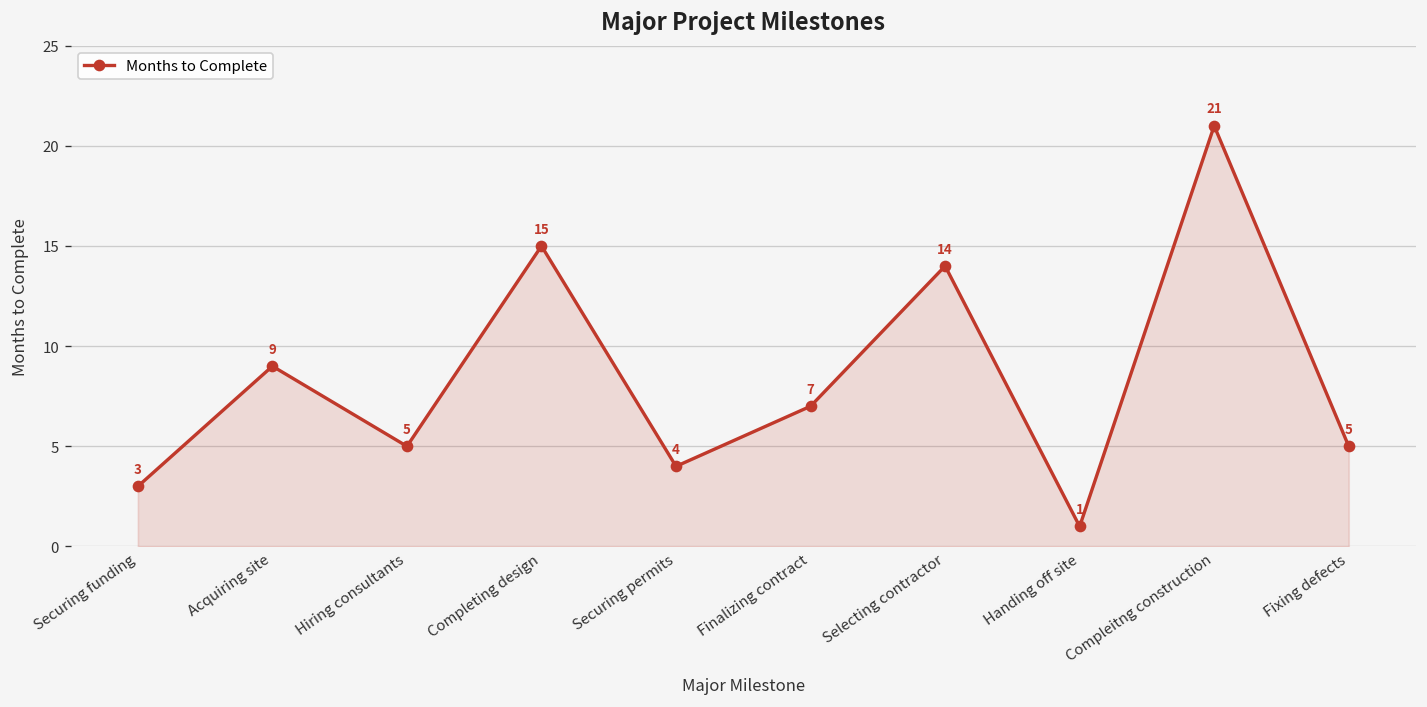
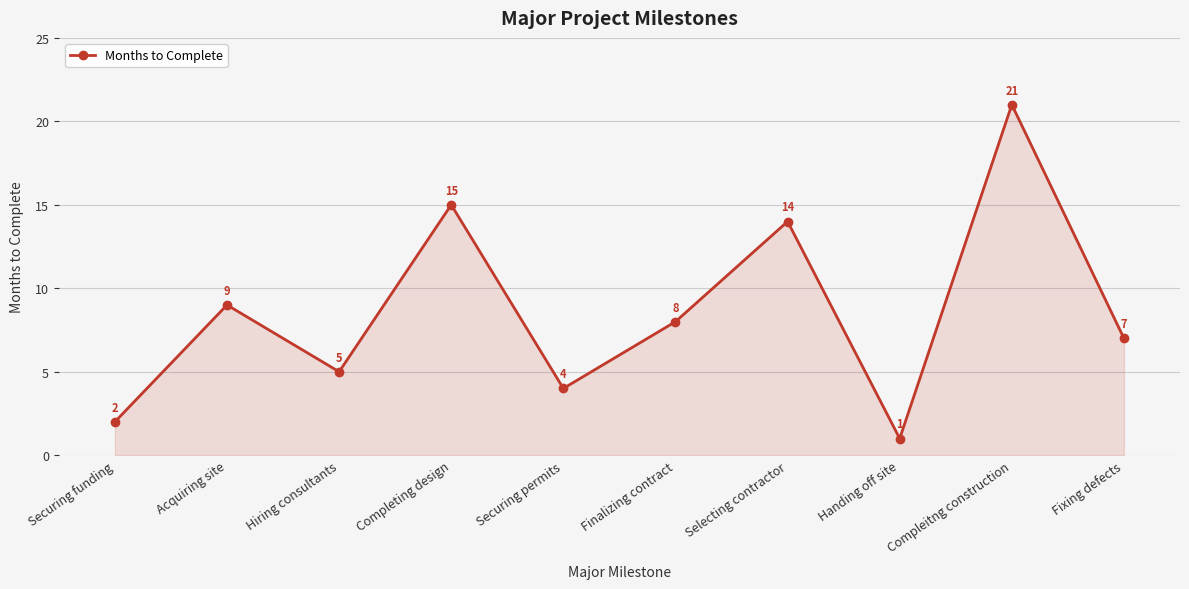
Securing funding: 3 -> 2
Finalizing contract: 7 -> 8
Fixing defects: 5 -> 7
